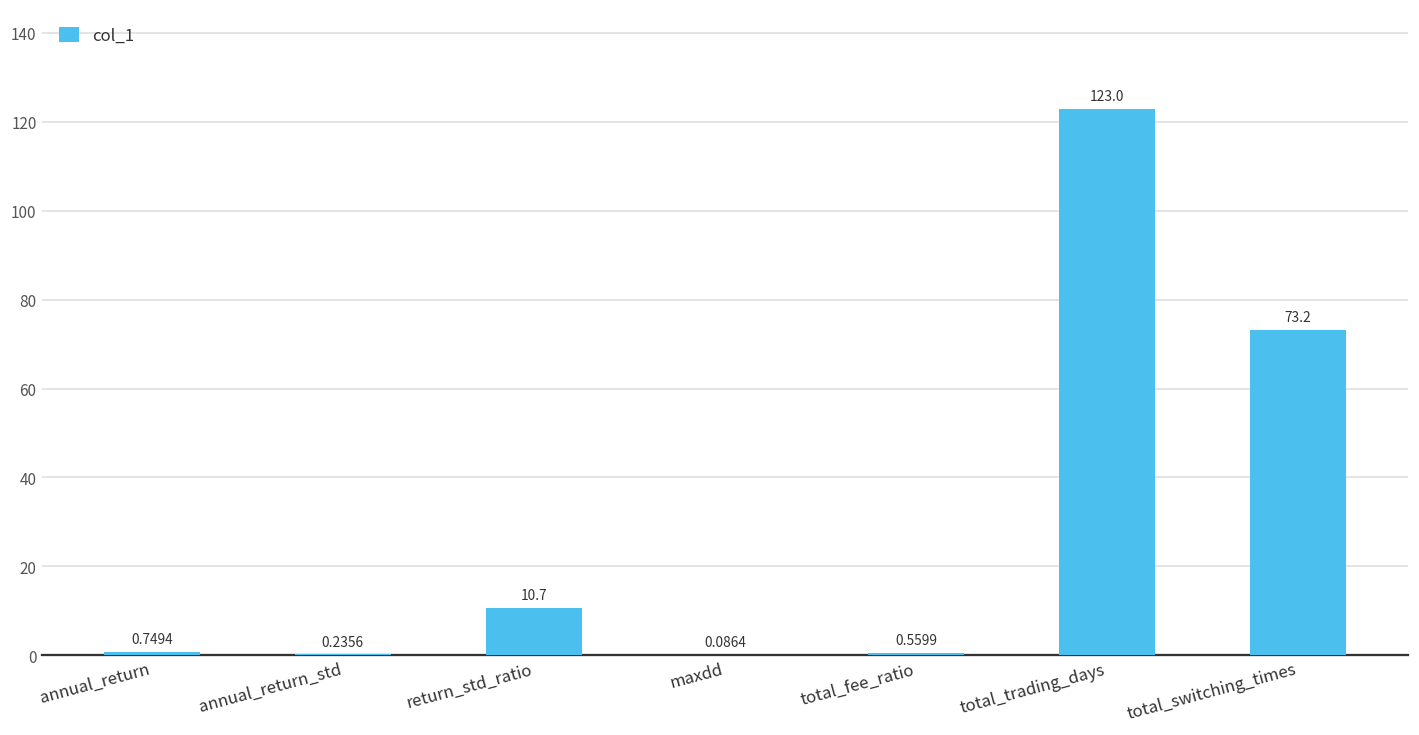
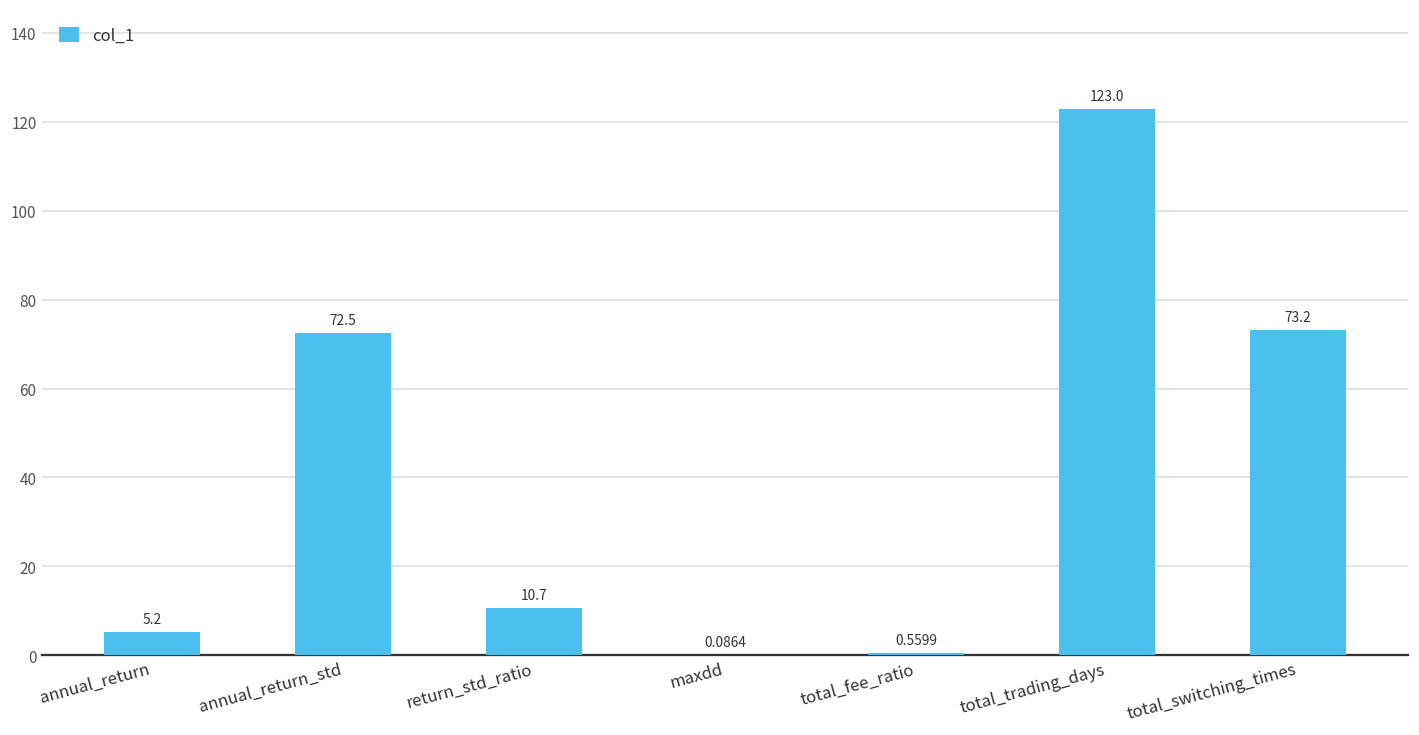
annual_return: 0.7494 -> 5.2
annual_return_std: 0.2356 -> 72.5
